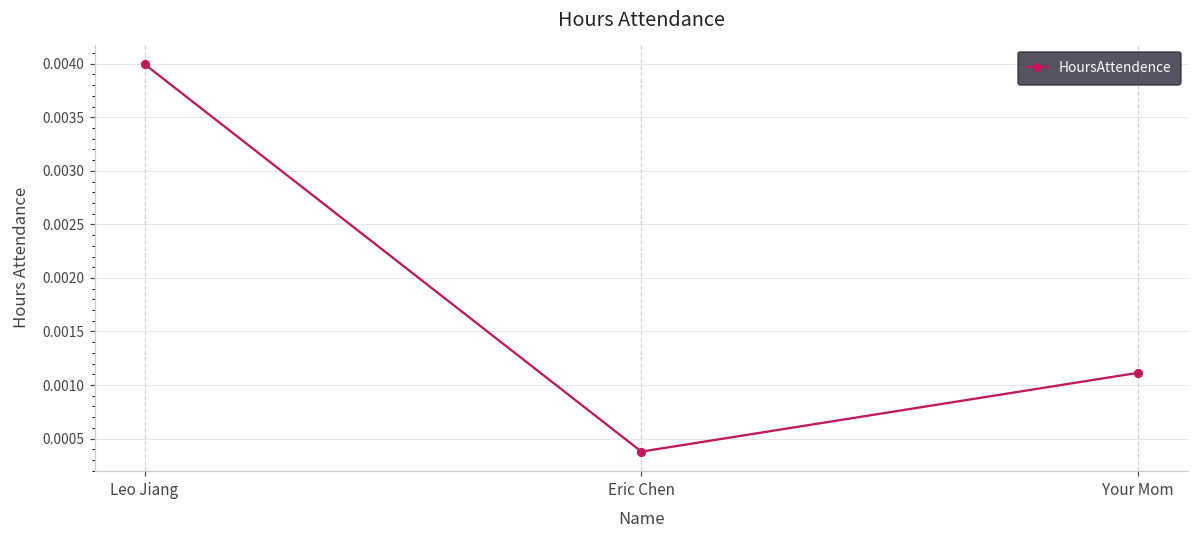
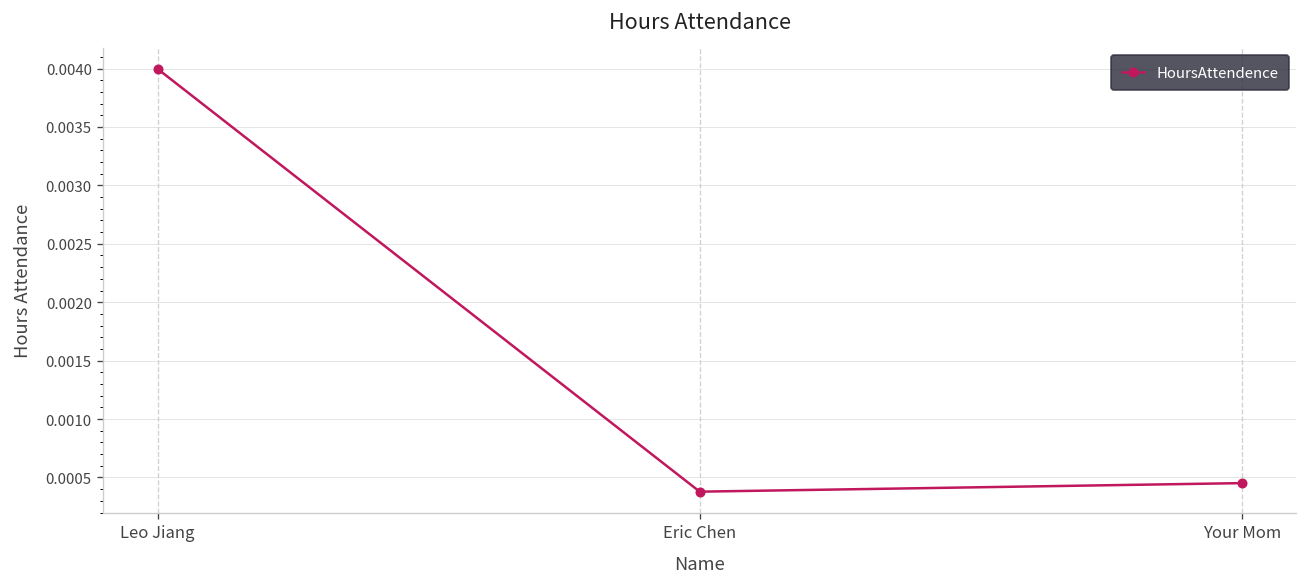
Your Mom: 0.0011 -> 0.0005
